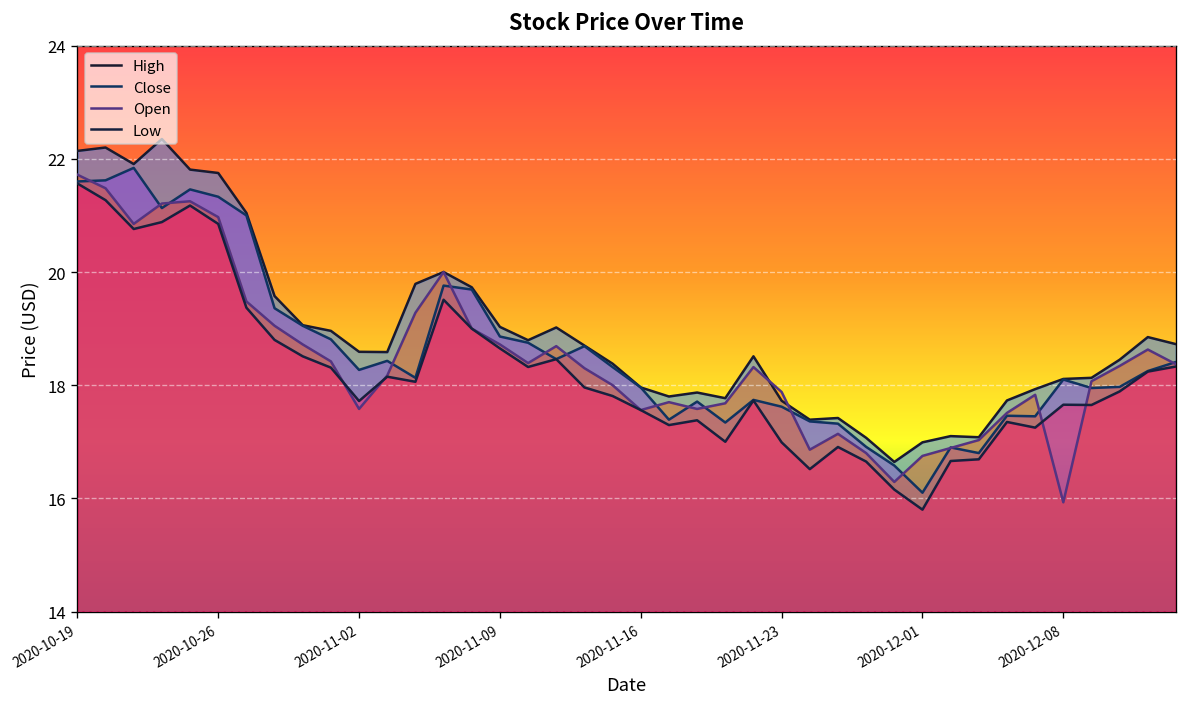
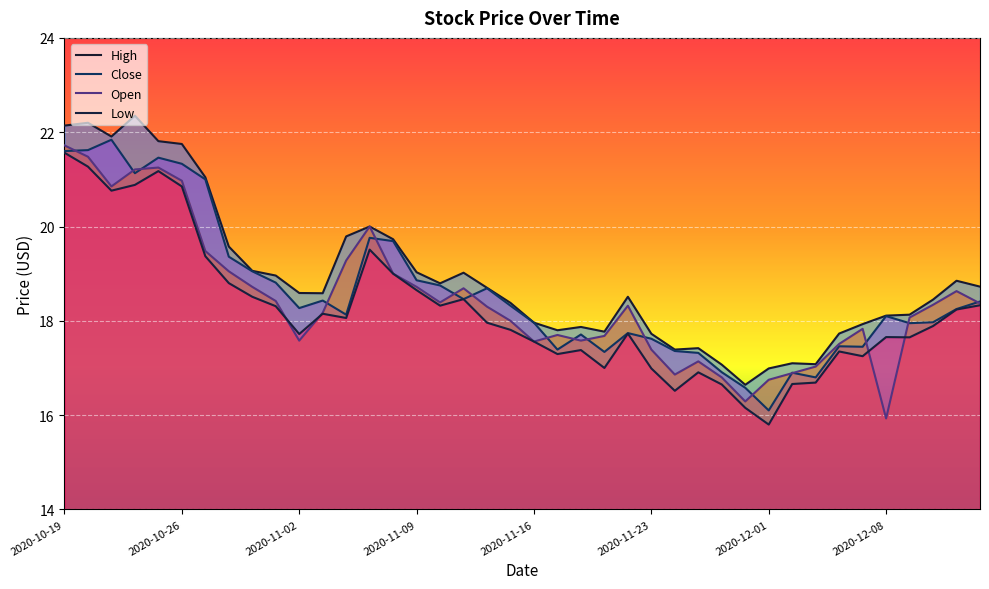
Open, 2020-11-23: 17.9 -> 17.4
